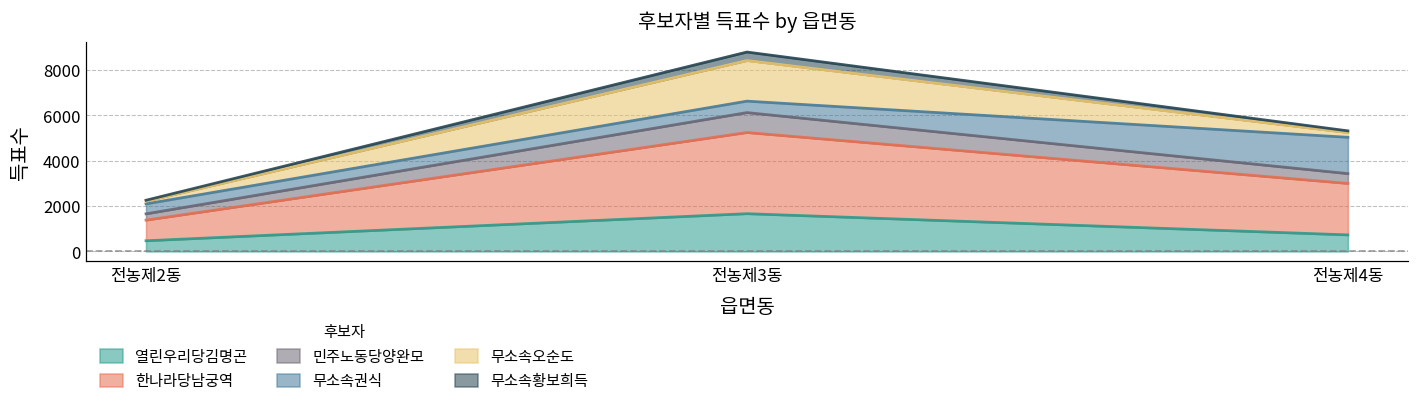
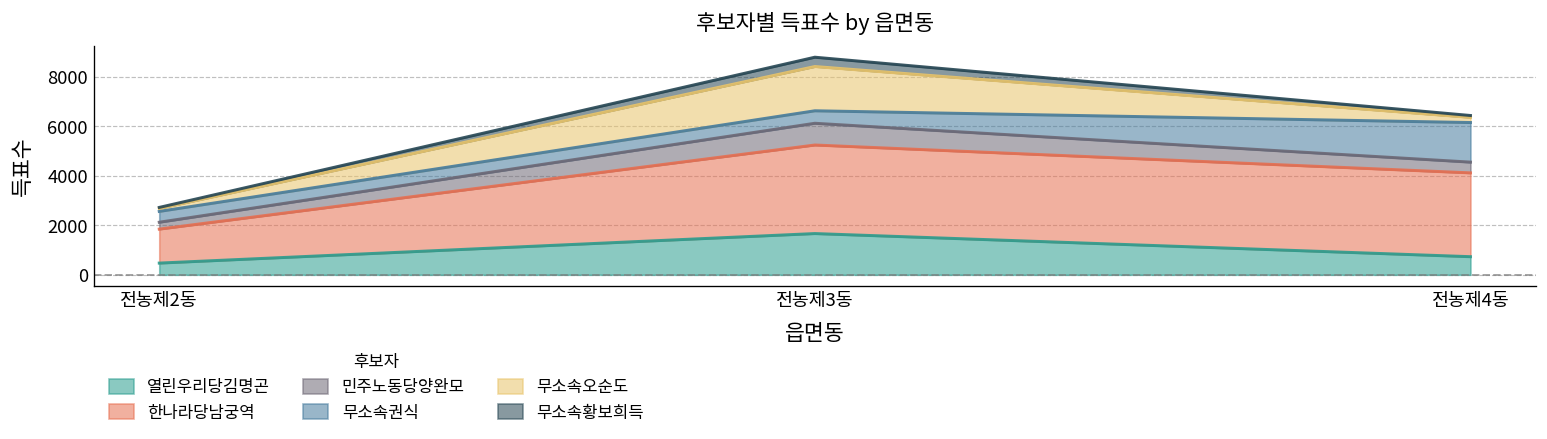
한나라당남궁역, 전농제2동: 900 -> 1400
한나라당남궁역, 전농제4동: 2300 -> 3400
